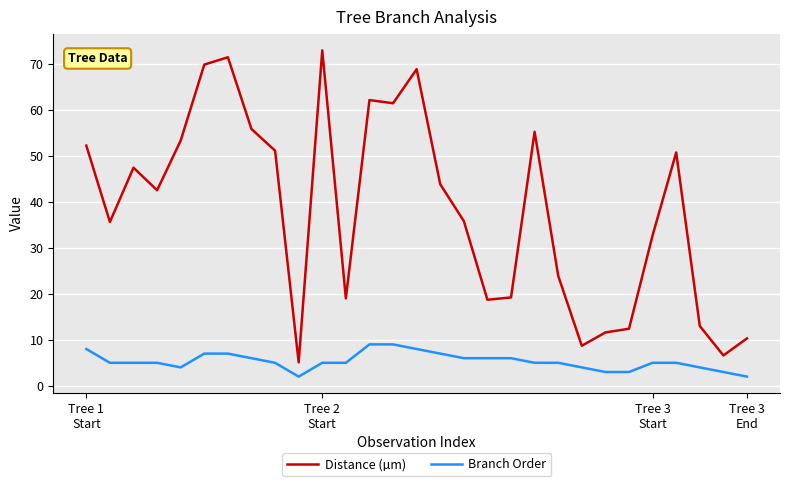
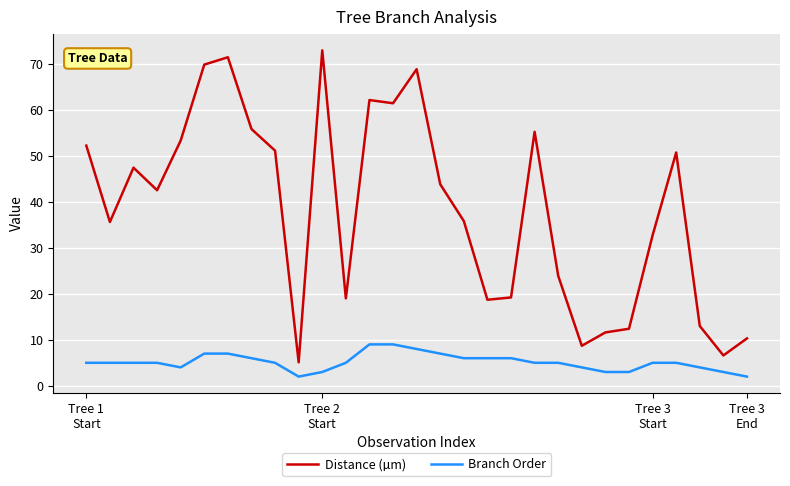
Branch Order, Tree 1 Start: 8 -> 5
Branch Order, Tree 2 Start: 5 -> 3
